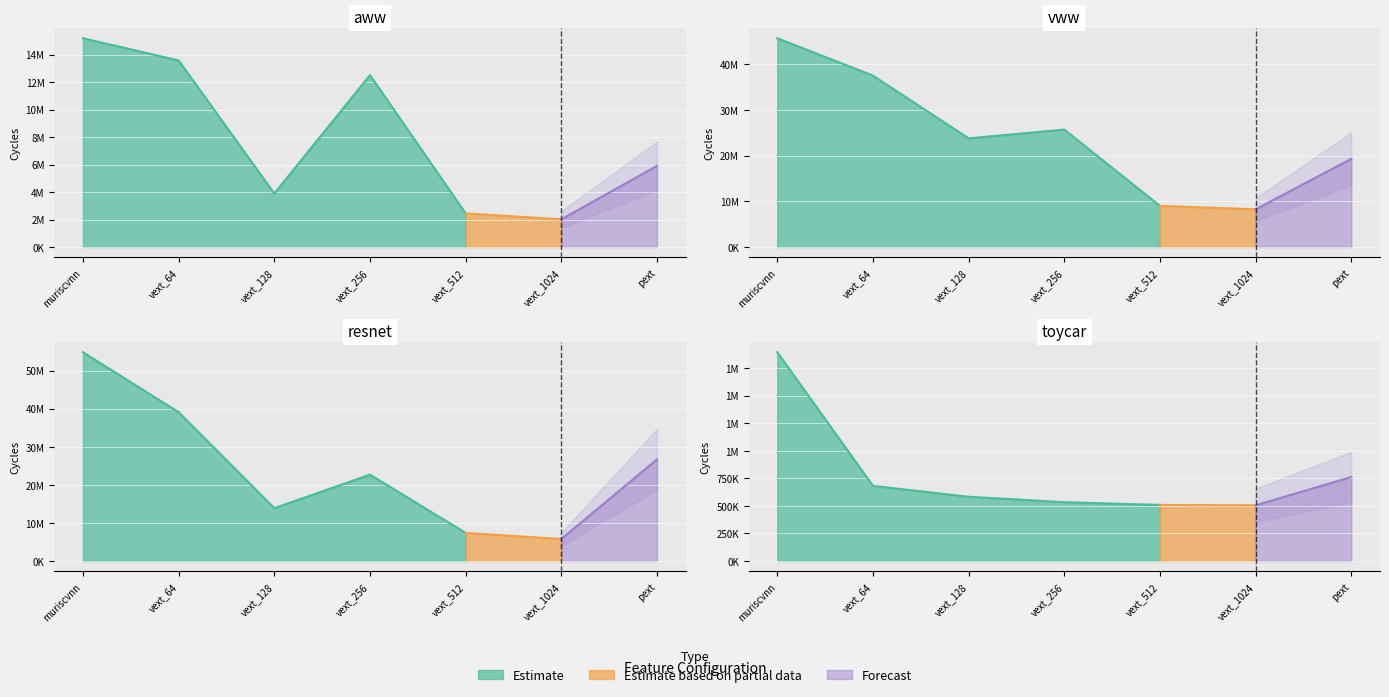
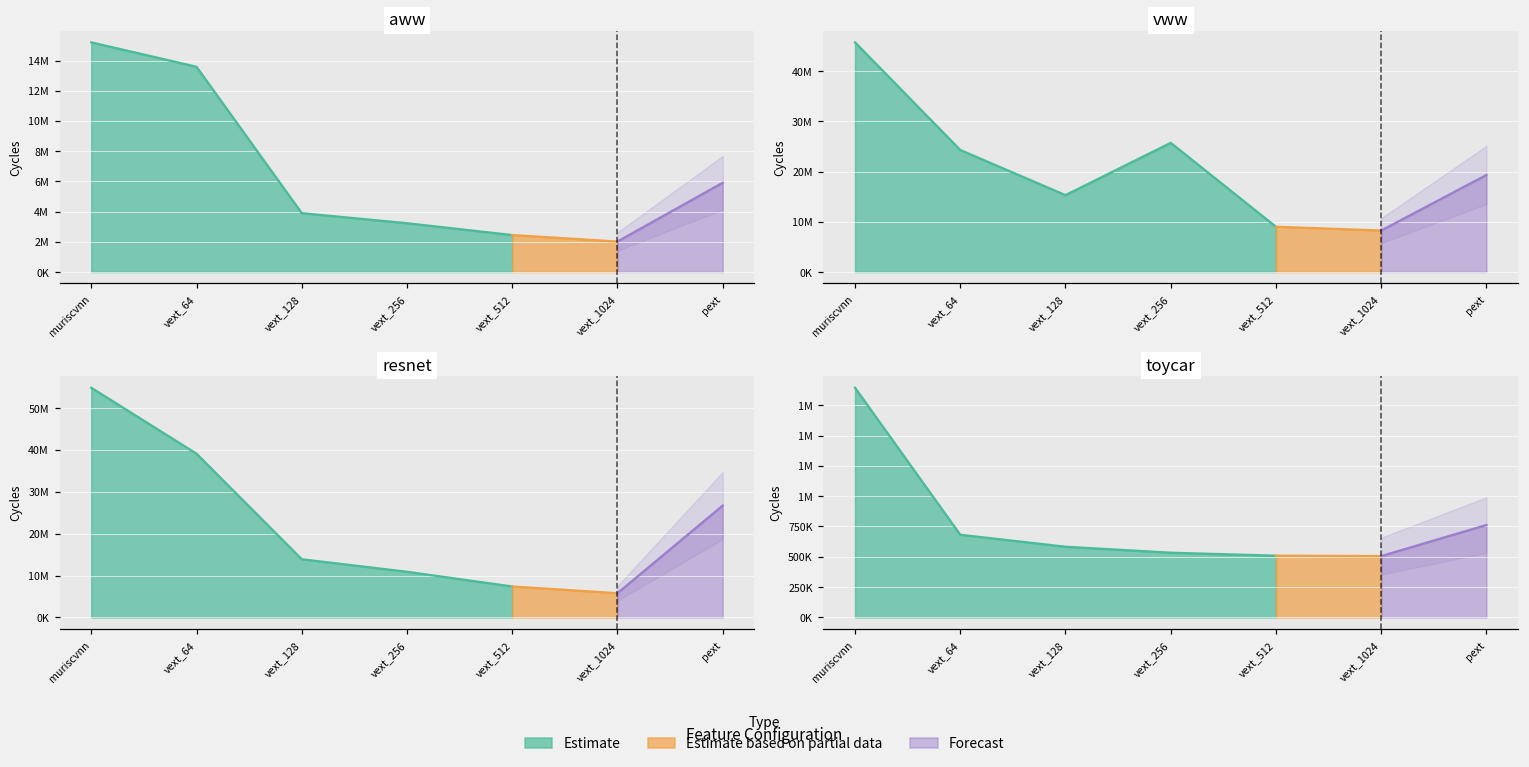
aww, Estimate, vext_256: 12500000 -> 3200000
vww, Estimate, vext_64: 38000000 -> 24000000
vww, Estimate, vext_128: 24000000 -> 15000000
resnet, Estimate, vext_256: 23000000 -> 11000000
